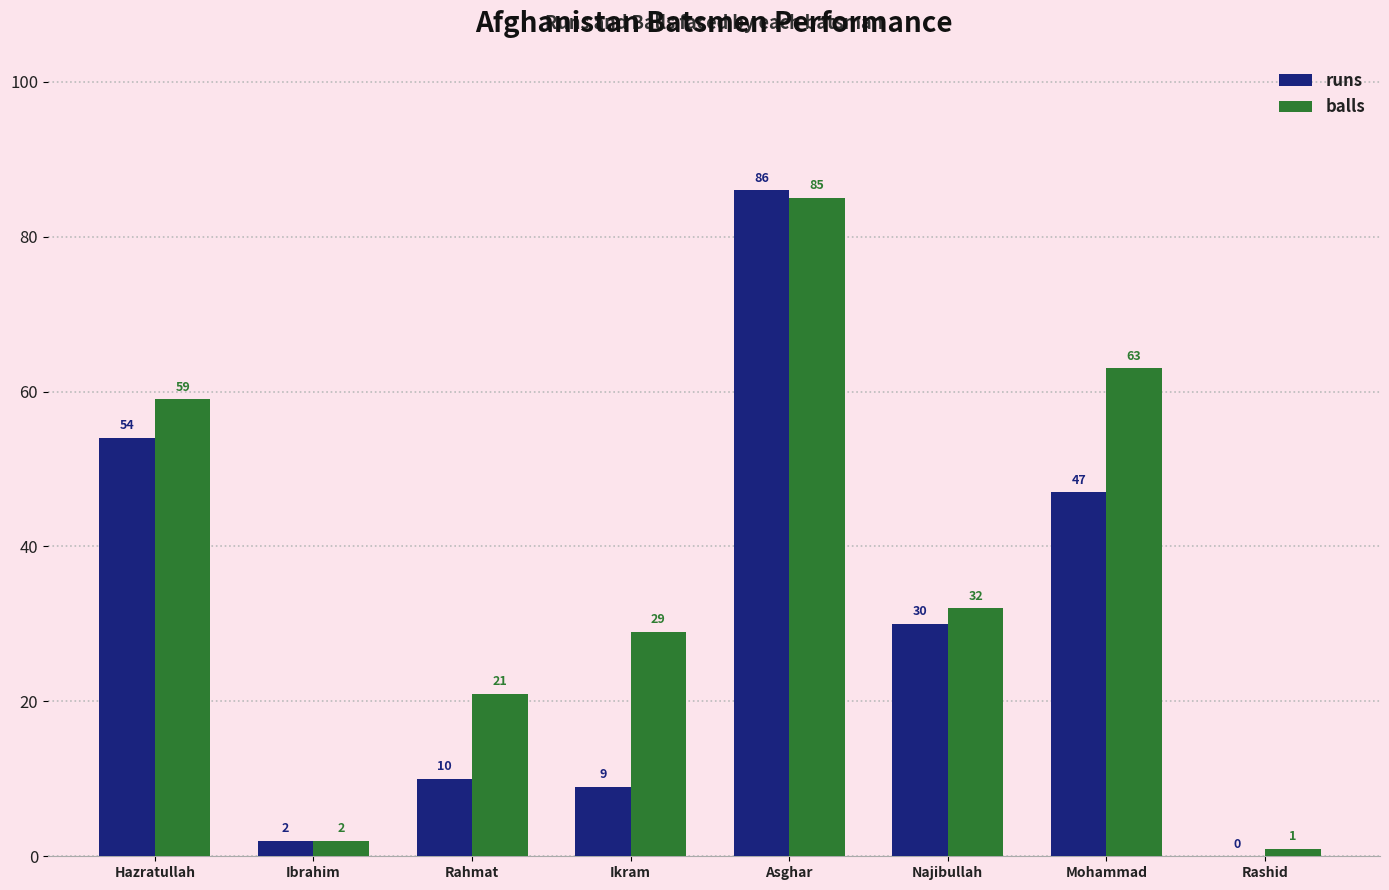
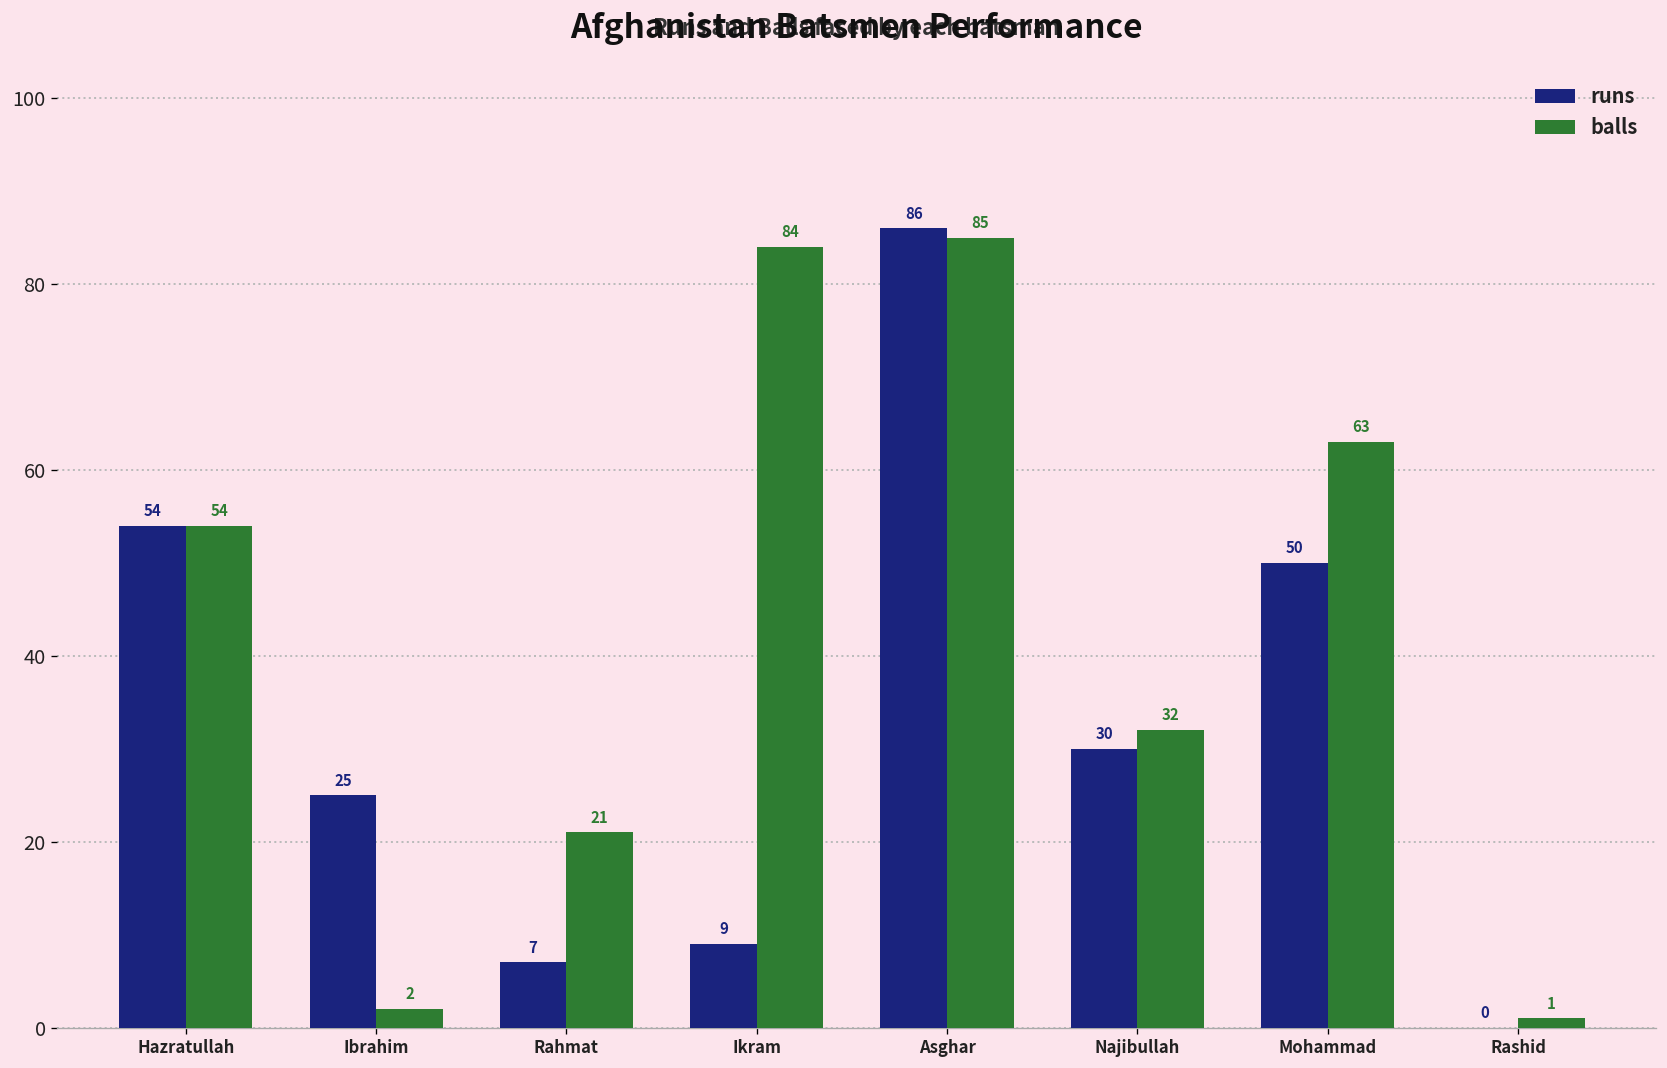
balls, Hazratullah: 59 -> 54
runs, Ibrahim: 2 -> 25
runs, Rahmat: 10 -> 7
balls, Ikram: 29 -> 84
runs, Mohammad: 47 -> 50
